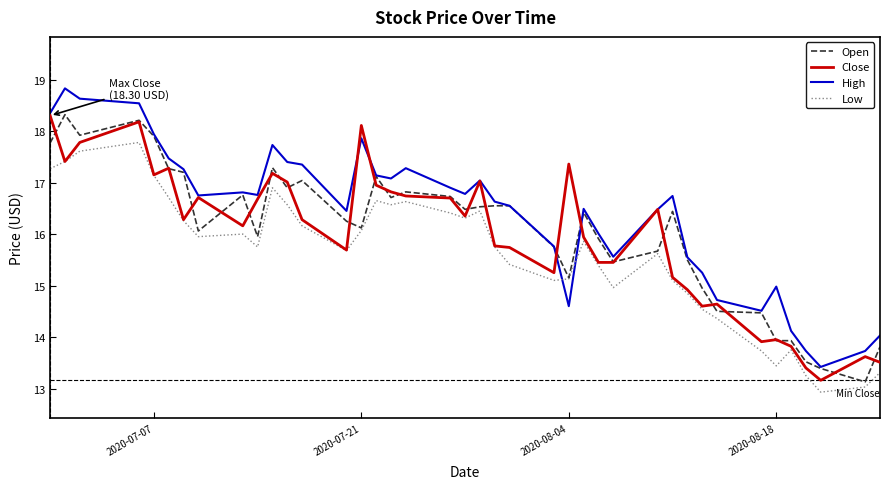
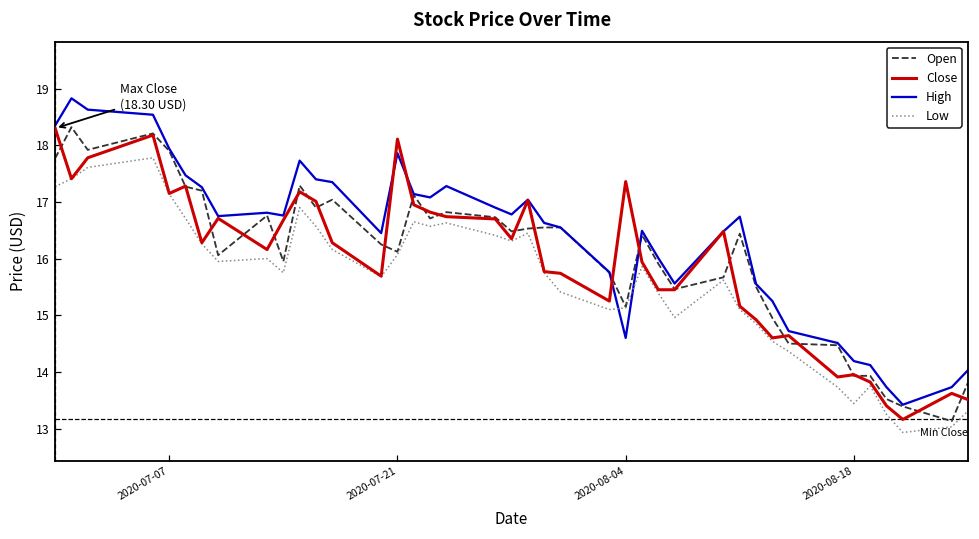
High, 2020-08-18: 15.0 -> 14.2
